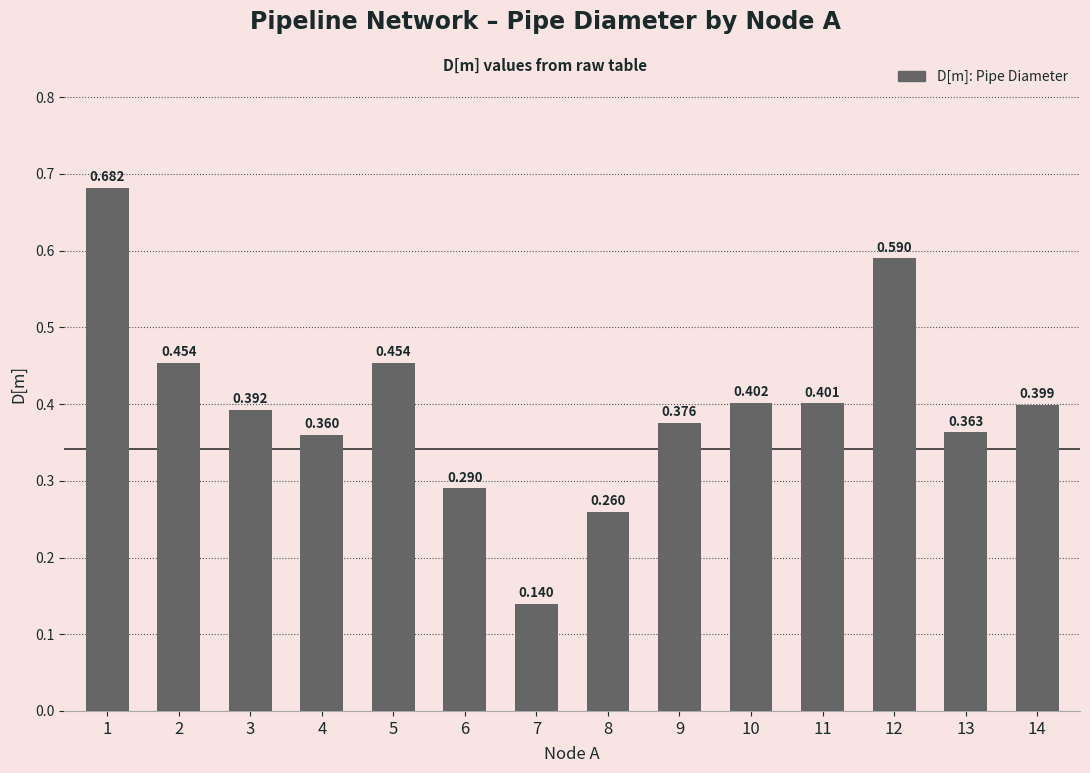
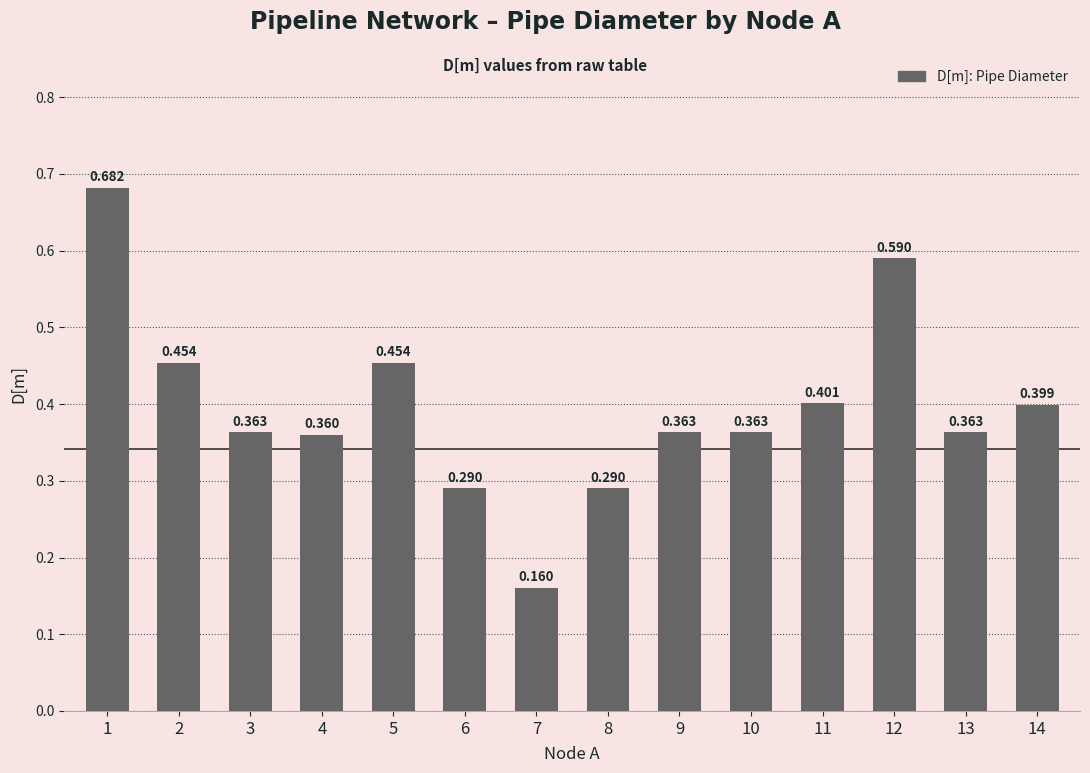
3: 0.392 -> 0.363
7: 0.140 -> 0.160
8: 0.260 -> 0.290
9: 0.376 -> 0.363
10: 0.402 -> 0.363
